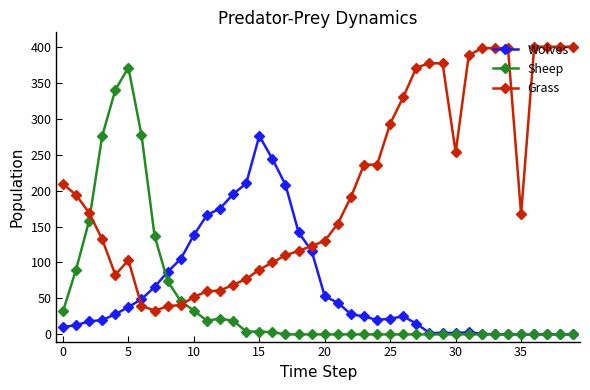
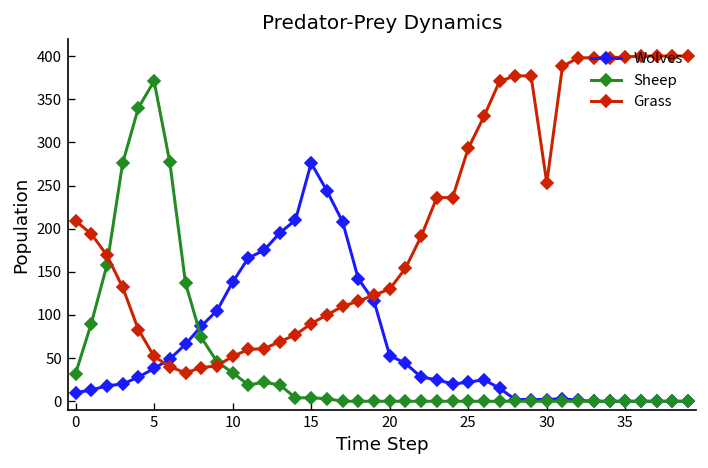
Grass, 5: 100 -> 50
Grass, 35: 170 -> 400
